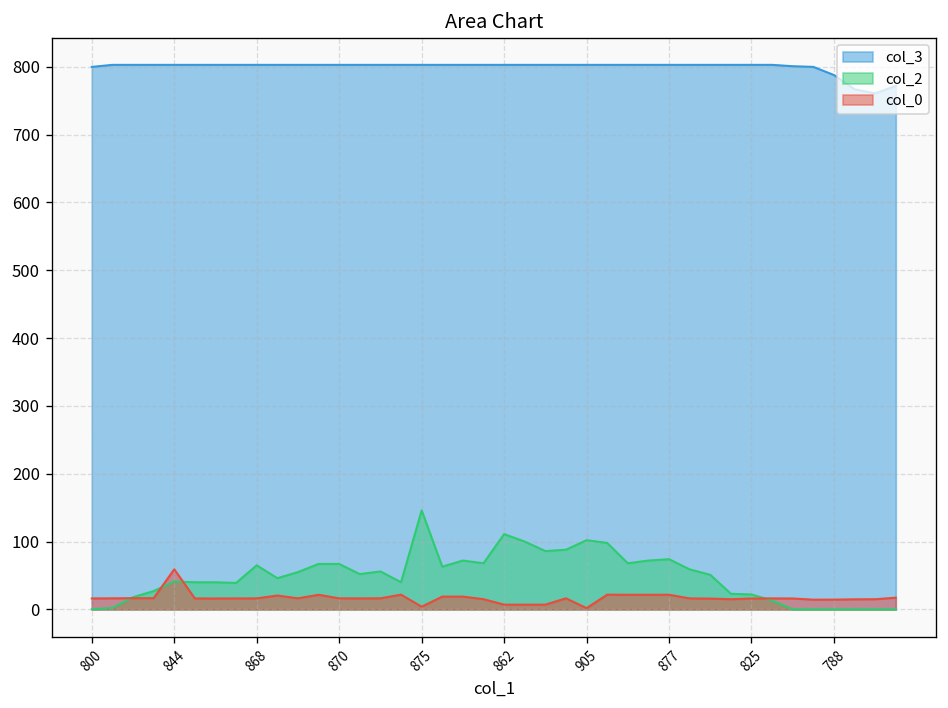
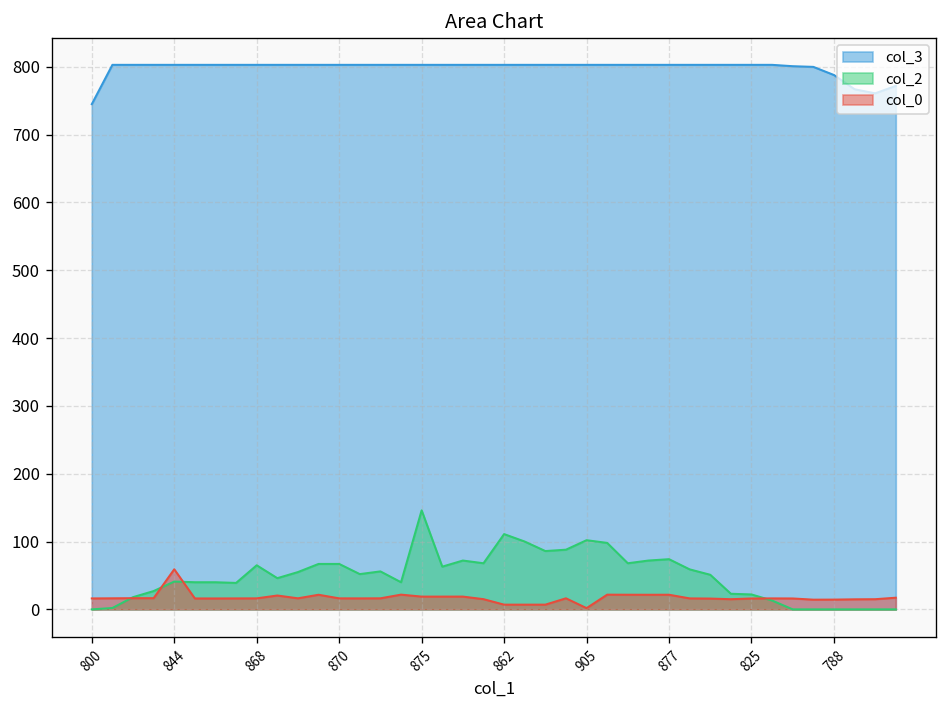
col_3, 800: 800 -> 750
col_0, 875: 0 -> 20
